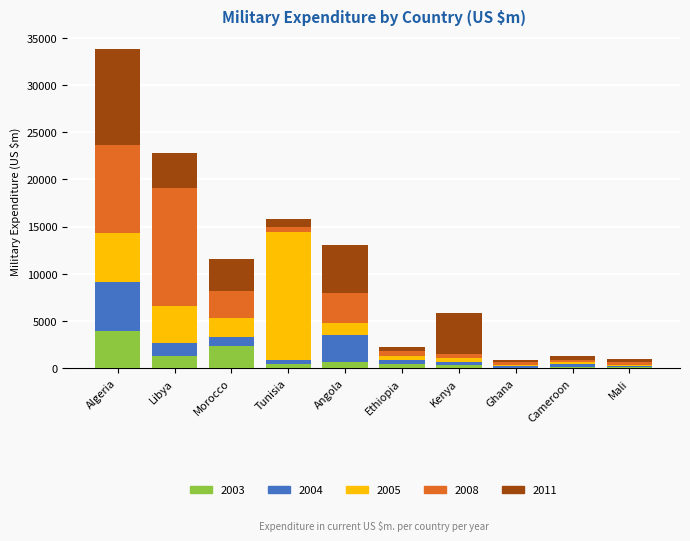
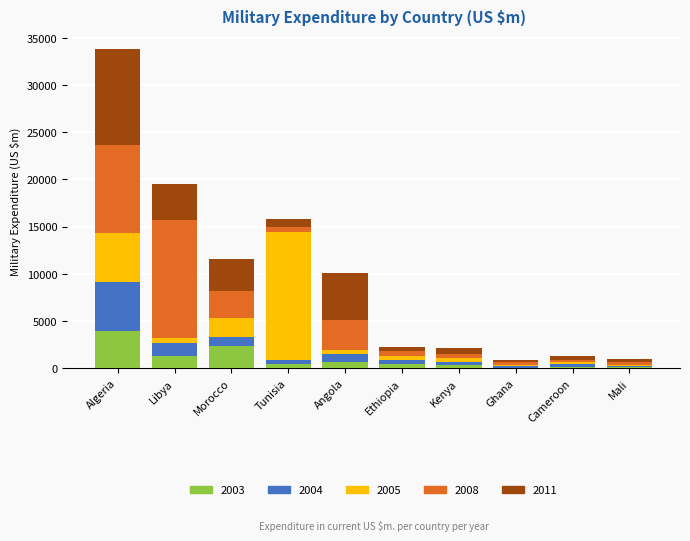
2005, Libya: 4000 -> 1000
2004, Angola: 3000 -> 1000
2005, Angola: 1000 -> 0
2011, Kenya: 4000 -> 1000
